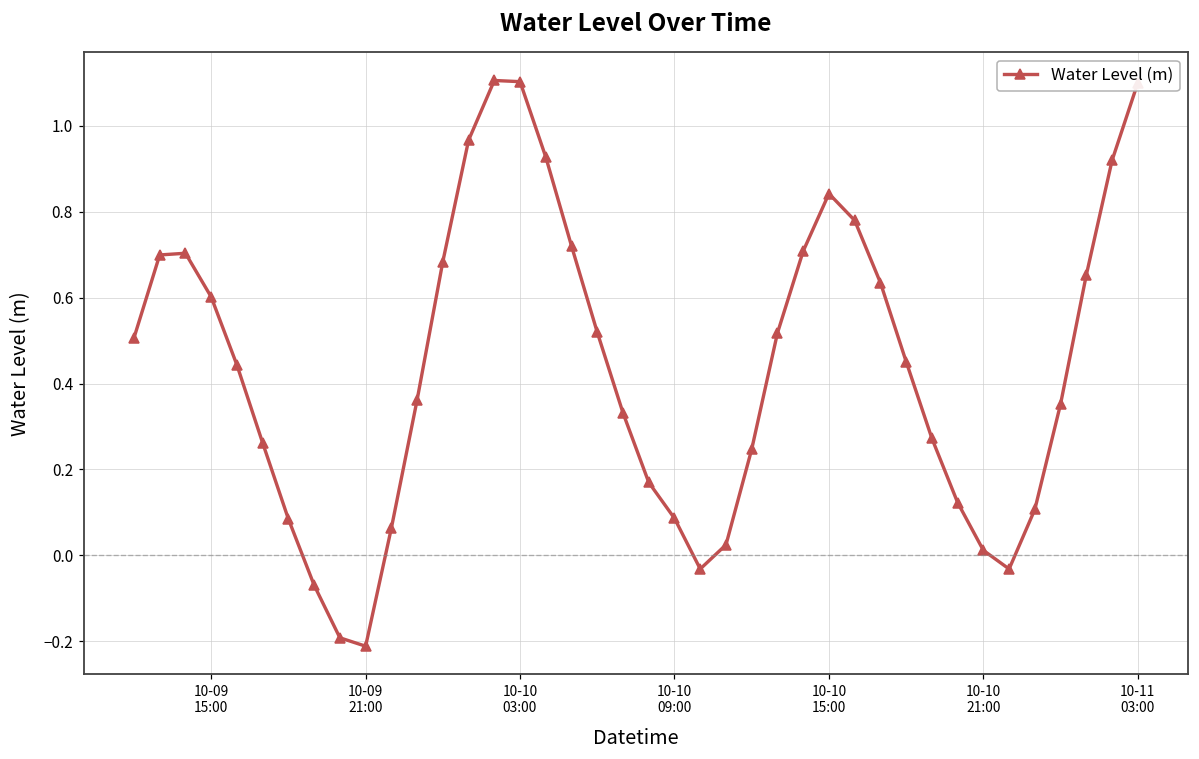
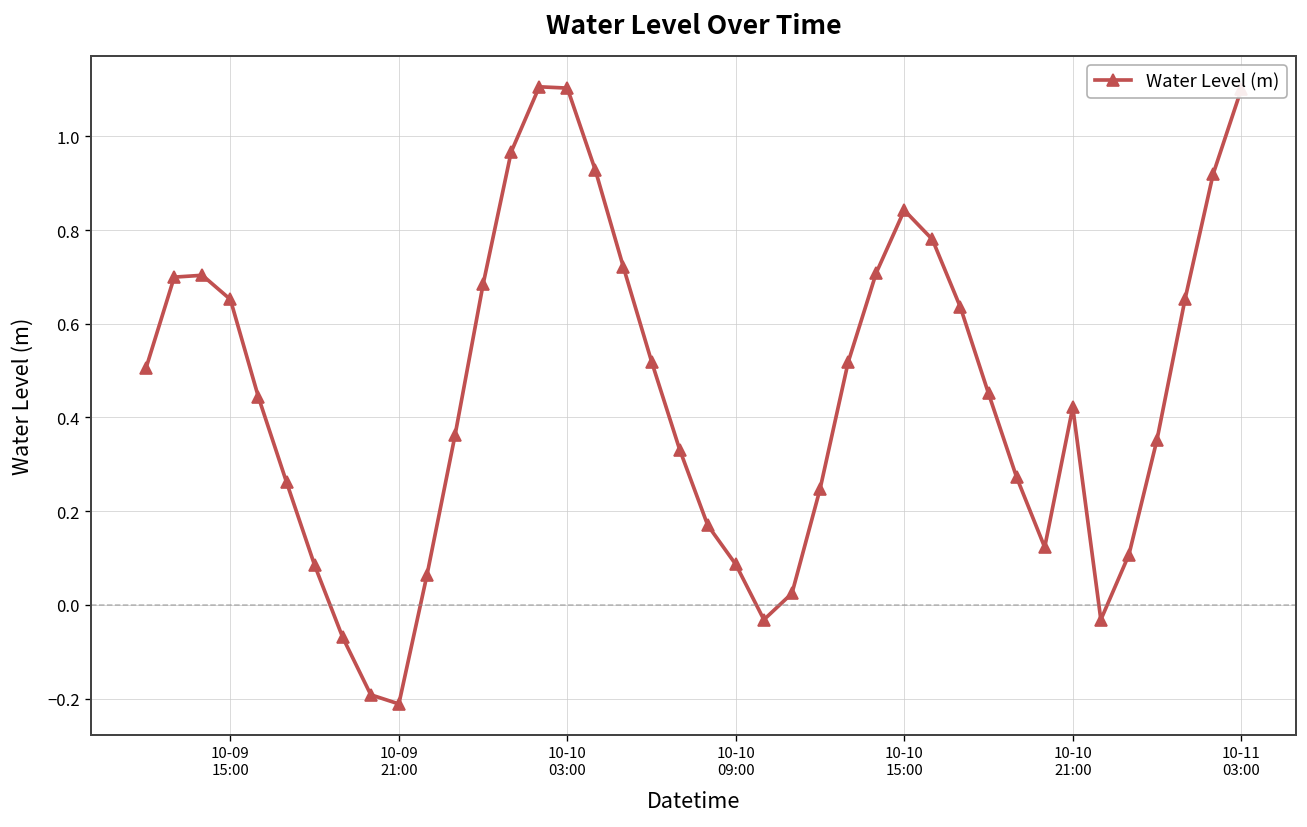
10-09 15:00: 0.60 -> 0.65
10-10 21:00: 0.01 -> 0.42
